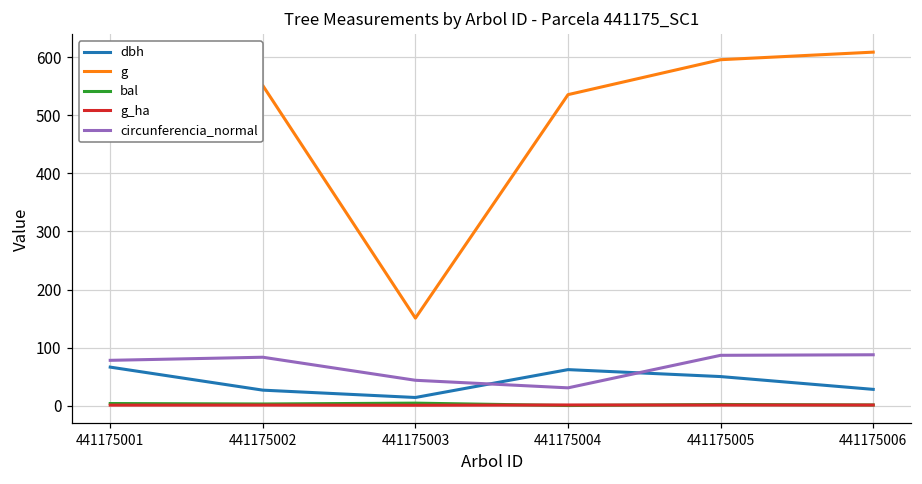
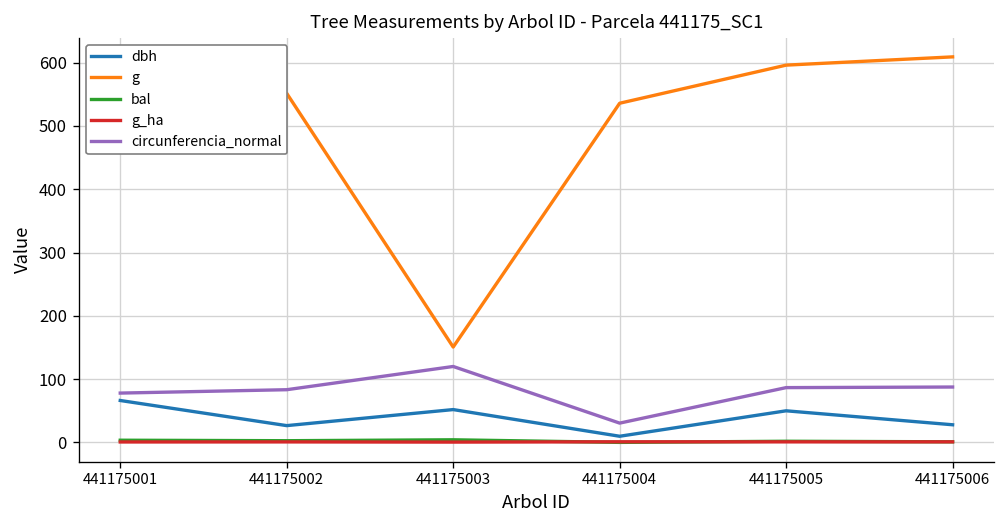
dbh, 441175003: 10 -> 50
circunferencia_normal, 441175003: 40 -> 120
dbh, 441175004: 60 -> 10
